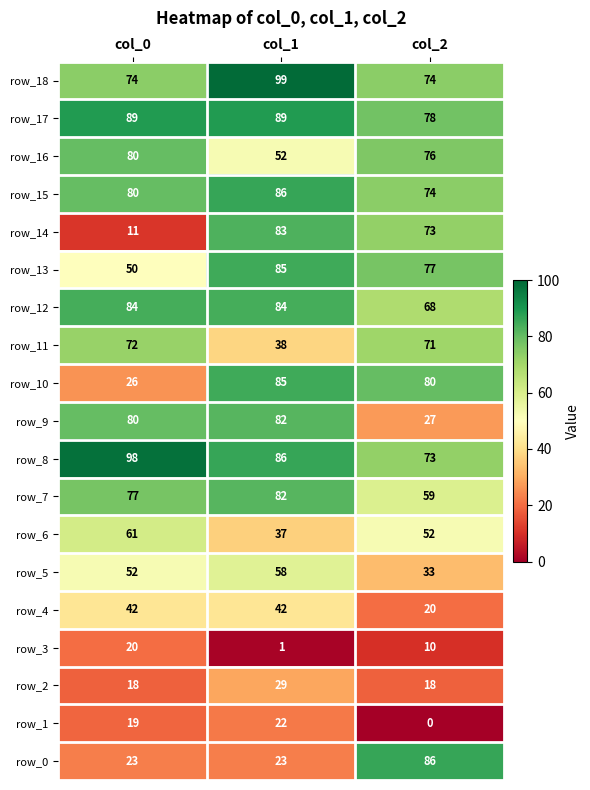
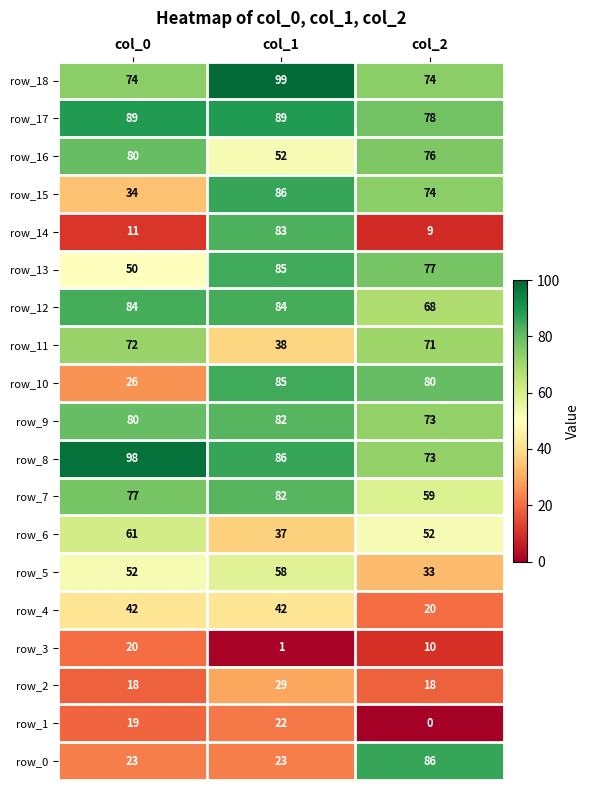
row_15, col_0: 80 -> 34
row_14, col_2: 73 -> 9
row_9, col_2: 27 -> 73
